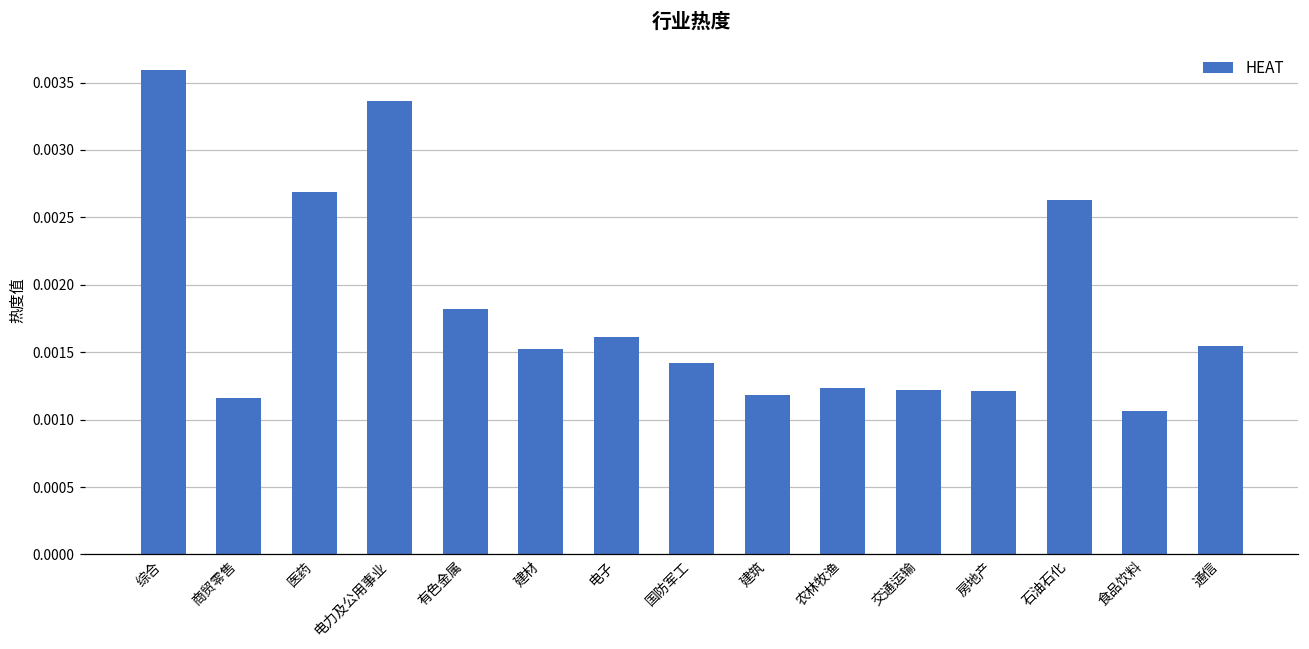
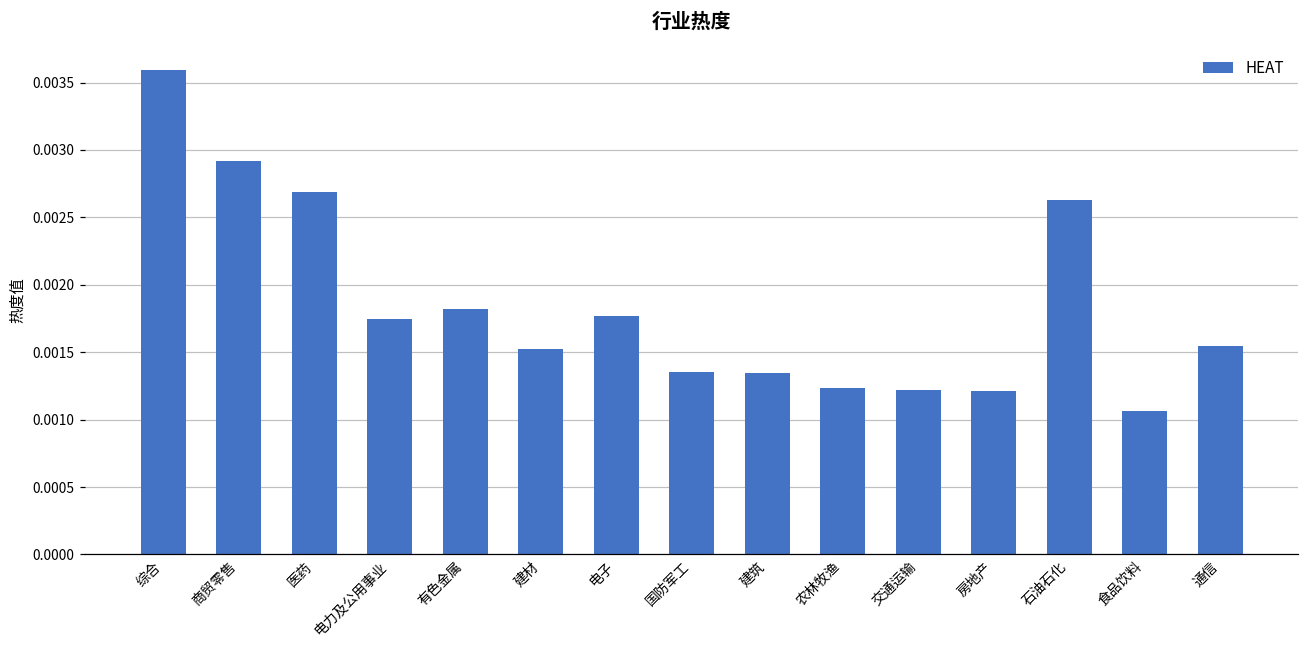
商贸零售: 0.00116 -> 0.00292
电力及公用事业: 0.00336 -> 0.00174
电子: 0.00161 -> 0.00177
国防军工: 0.00142 -> 0.00135
建筑: 0.00118 -> 0.00135
